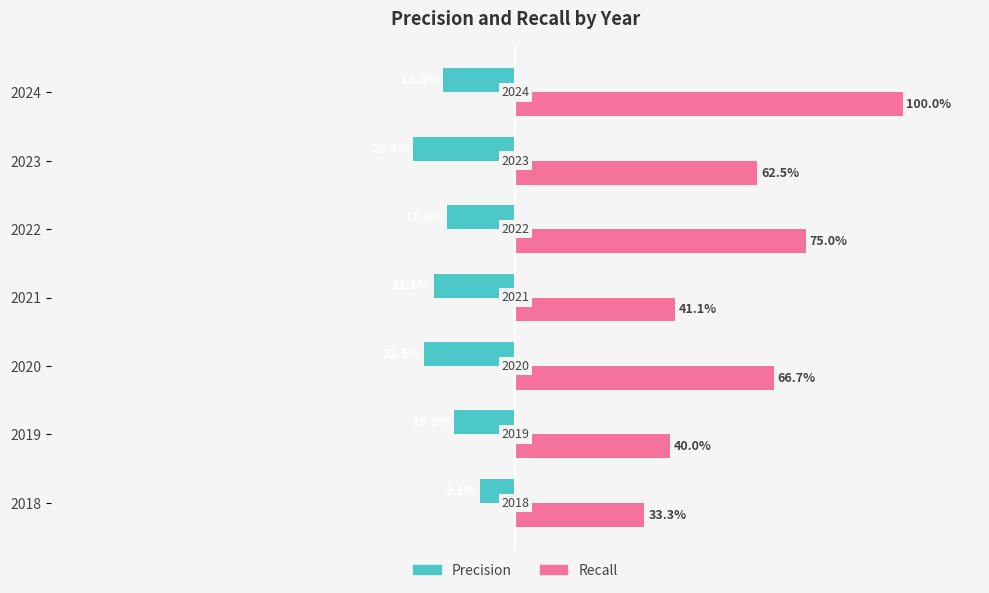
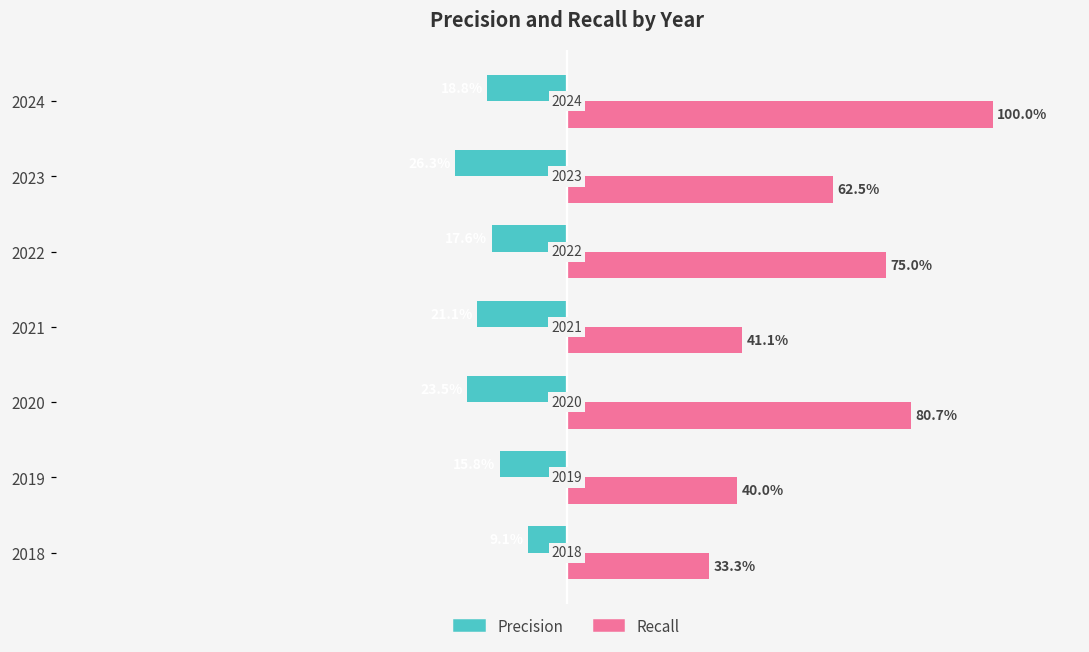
Recall, 2020: 66.7% -> 80.7%
